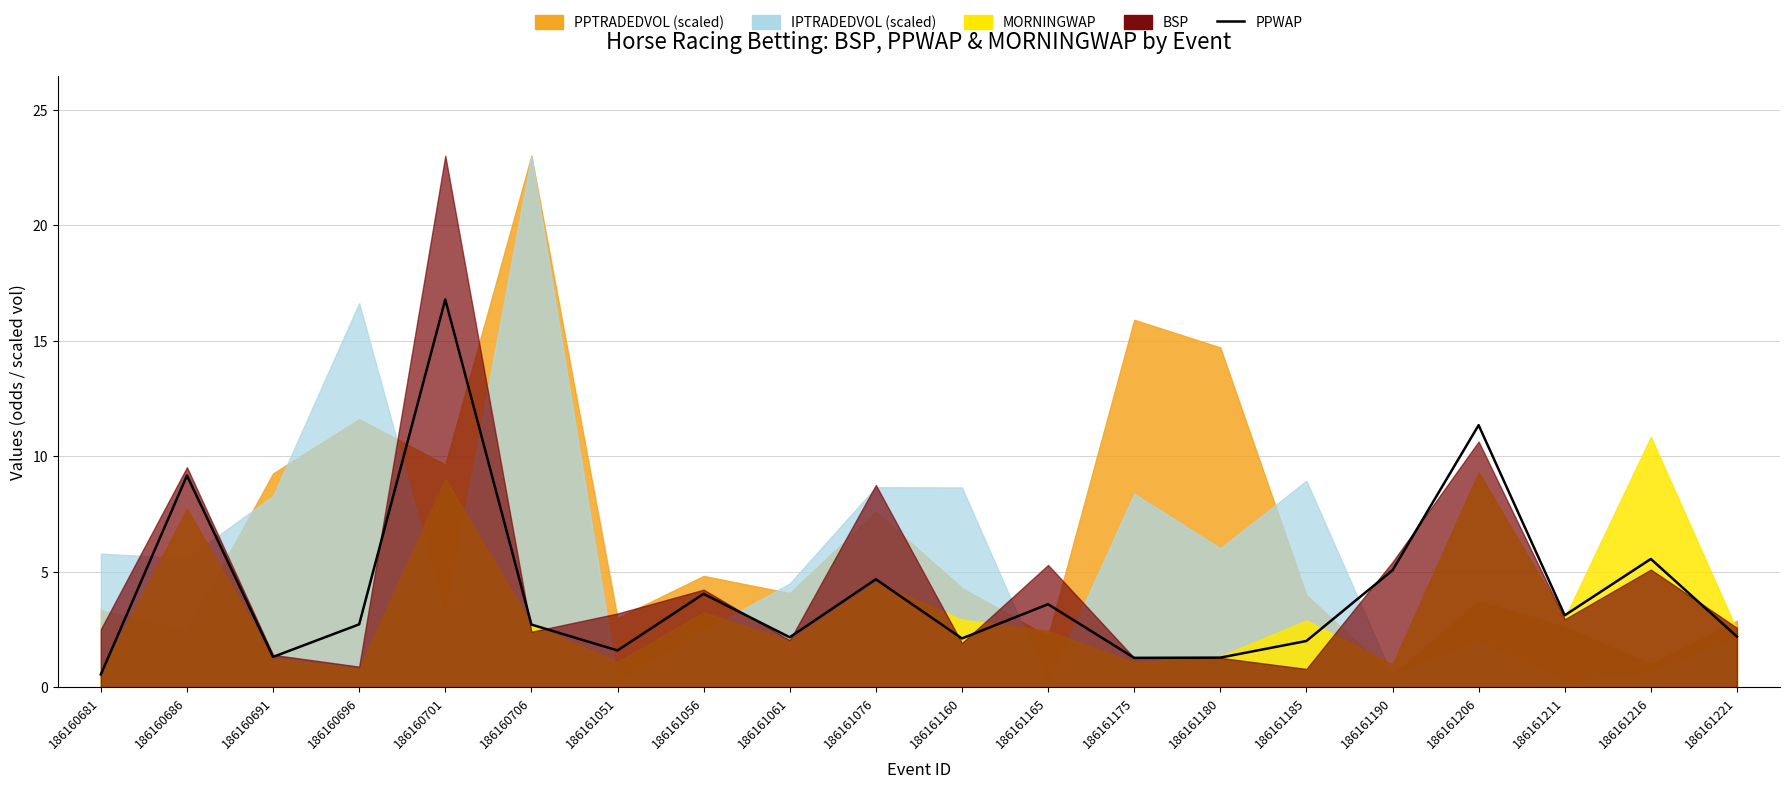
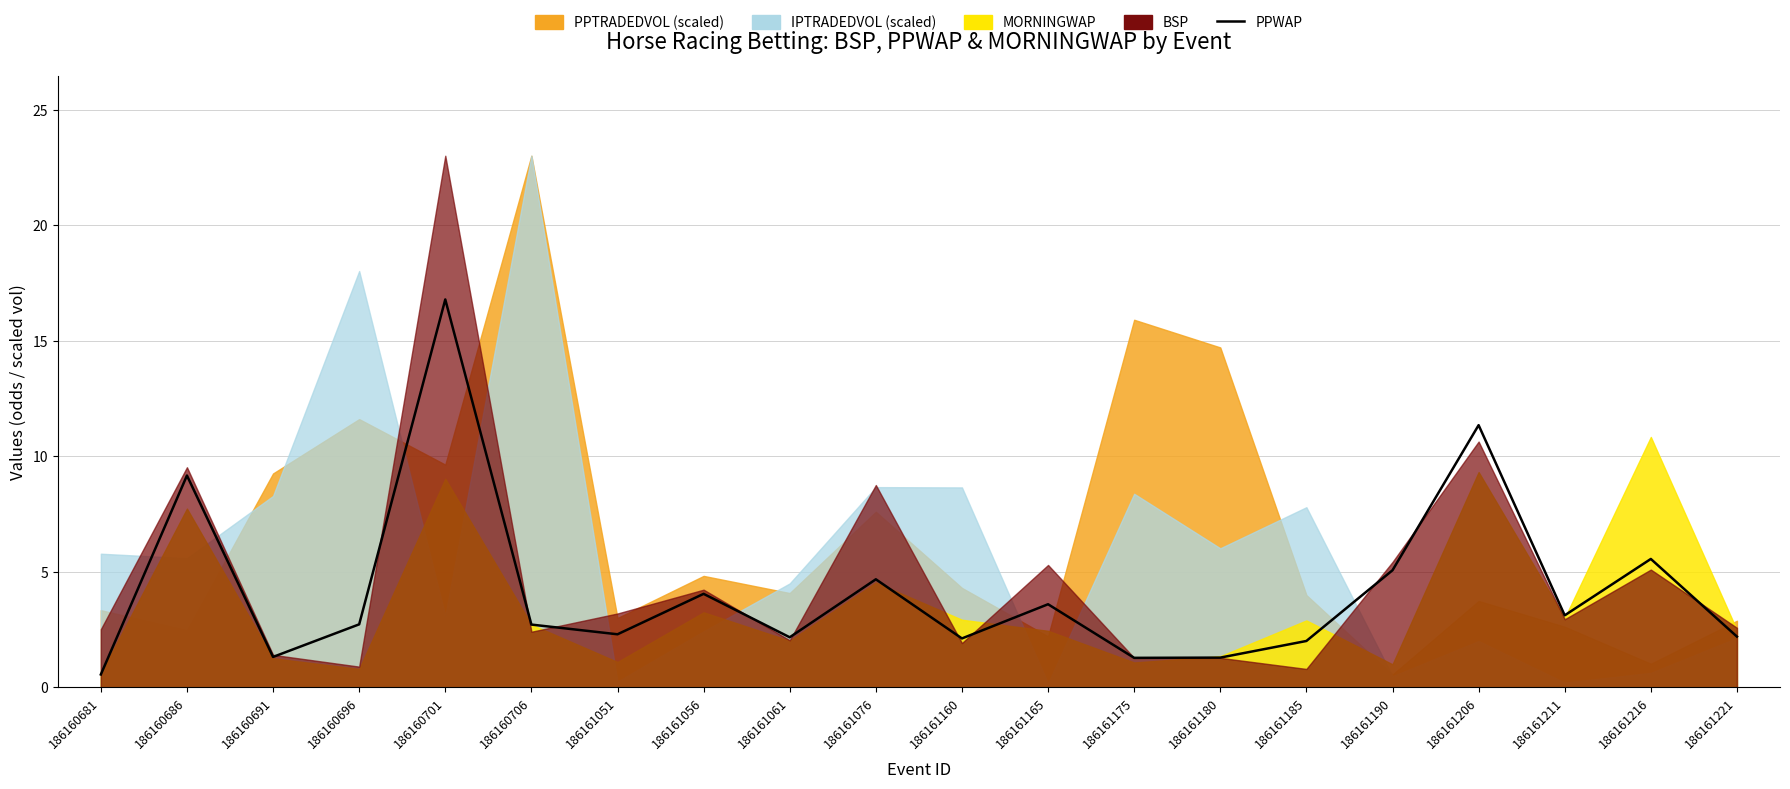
IPTRADEDVOL (scaled), 186160696: 16.6 -> 18.0
PPWAP, 186161051: 1.6 -> 2.3
IPTRADEDVOL (scaled), 186161185: 8.9 -> 7.8
